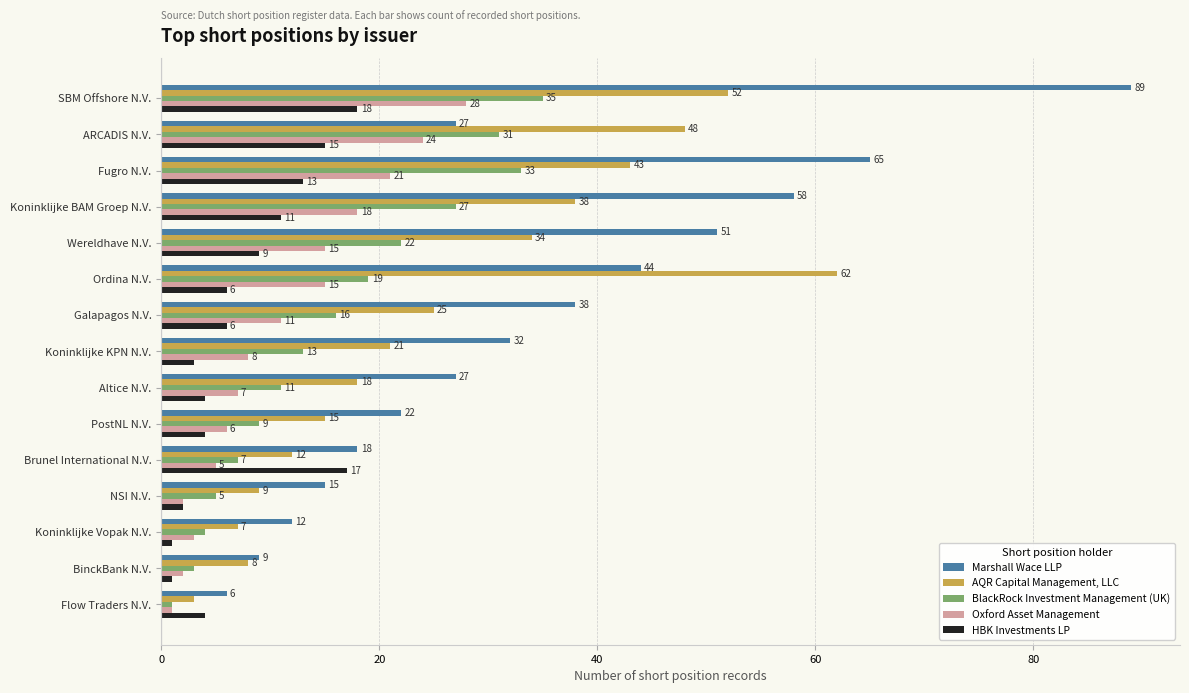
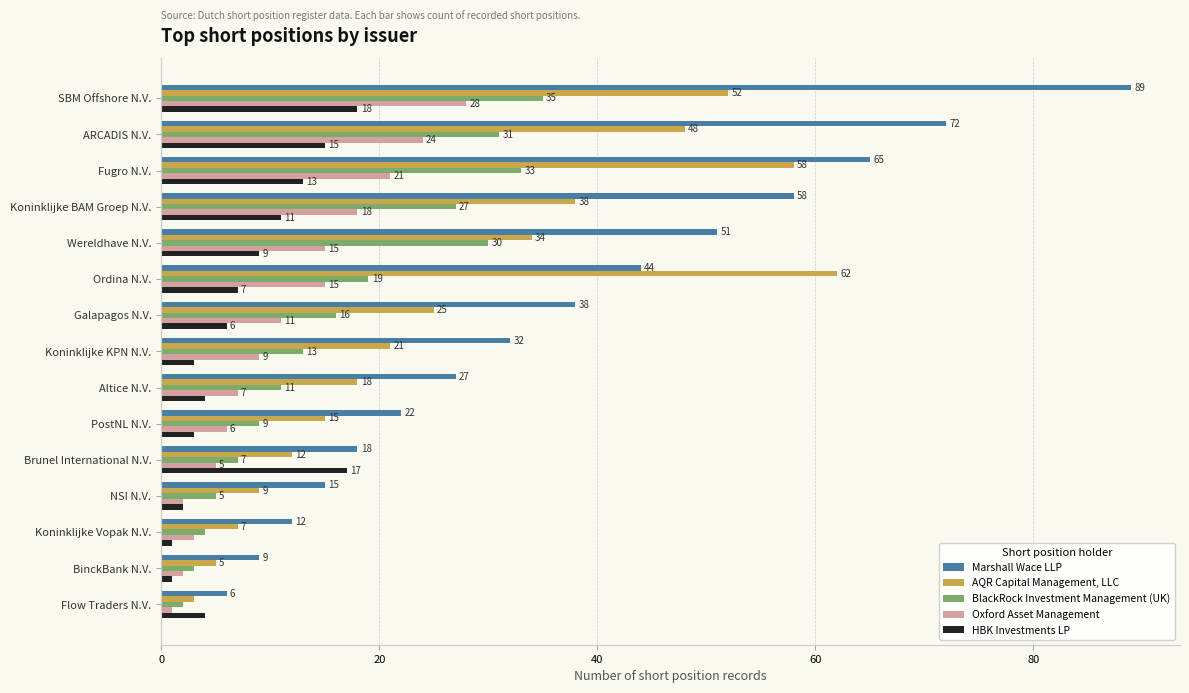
Marshall Wace LLP, ARCADIS N.V.: 27 -> 72
AQR Capital Management, LLC, Fugro N.V.: 43 -> 58
BlackRock Investment Management (UK), Wereldhave N.V.: 22 -> 30
HBK Investments LP, Ordina N.V.: 6 -> 7
Oxford Asset Management, Koninklijke KPN N.V.: 8 -> 9
HBK Investments LP, PostNL N.V.: 4 -> 3
AQR Capital Management, LLC, BinckBank N.V.: 8 -> 5
BlackRock Investment Management (UK), Flow Traders N.V.: 1 -> 2
